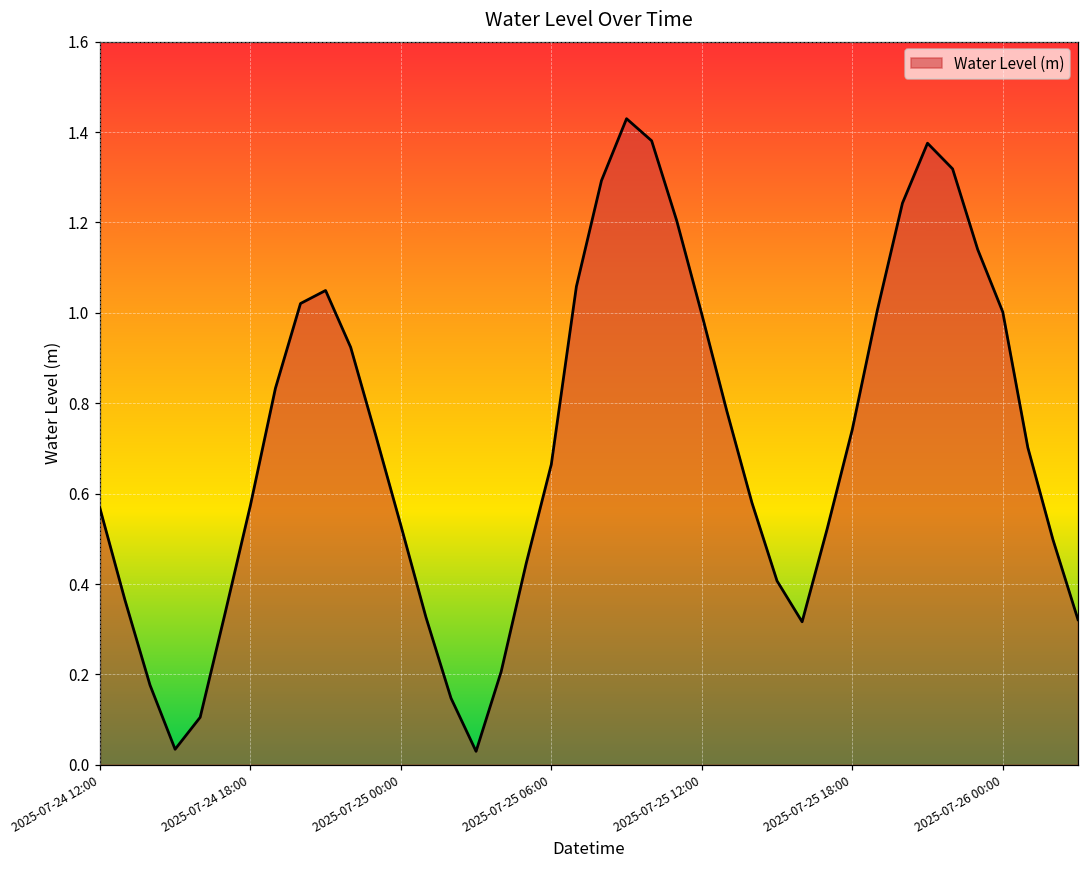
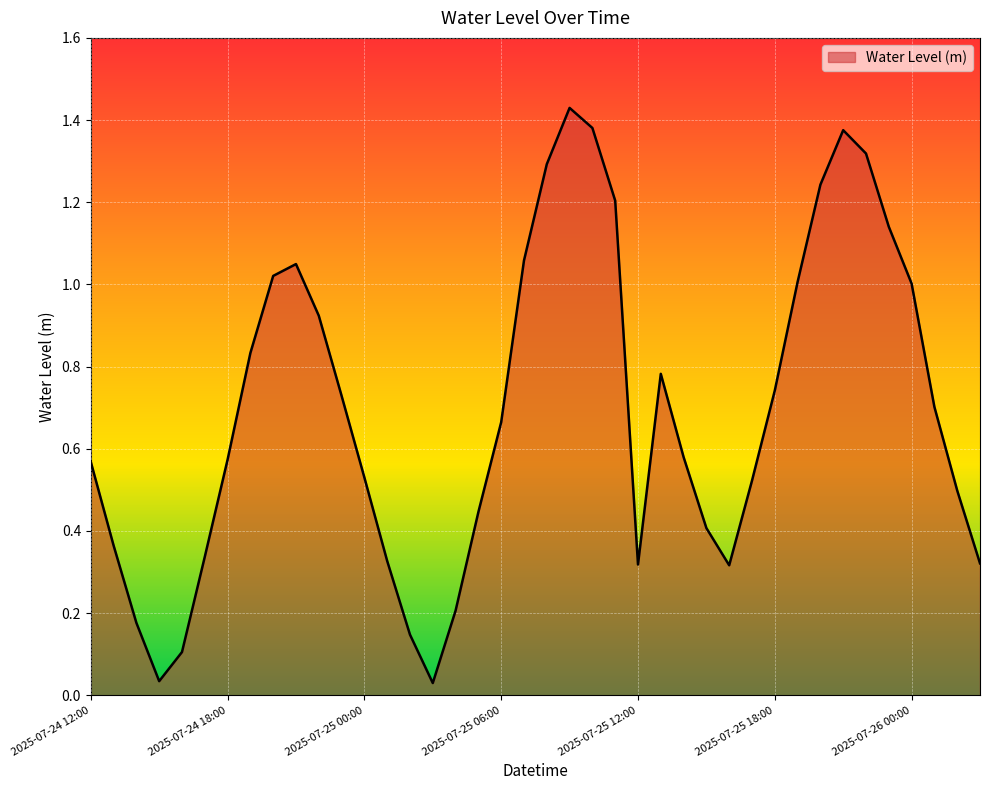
2025-07-25 12:00: 1.00 -> 0.32
